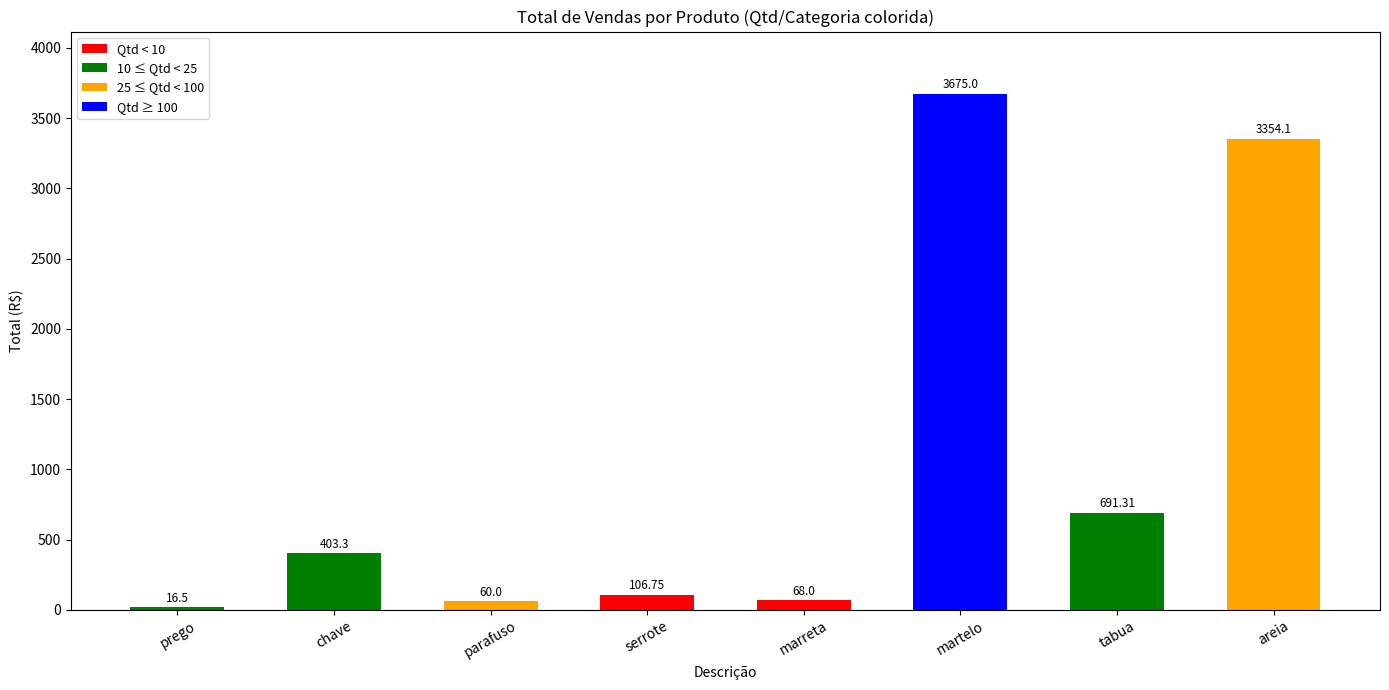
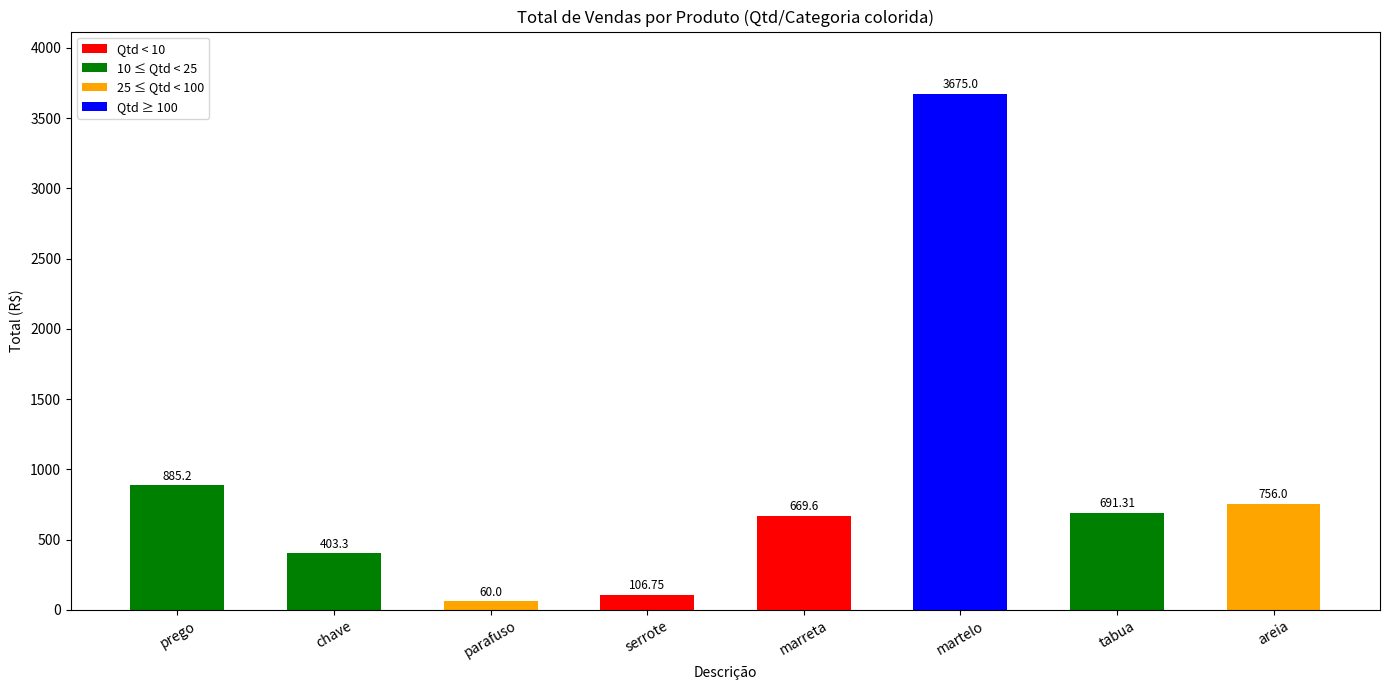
prego: 16.5 -> 885.2
marreta: 68.0 -> 669.6
areia: 3354.1 -> 756.0
